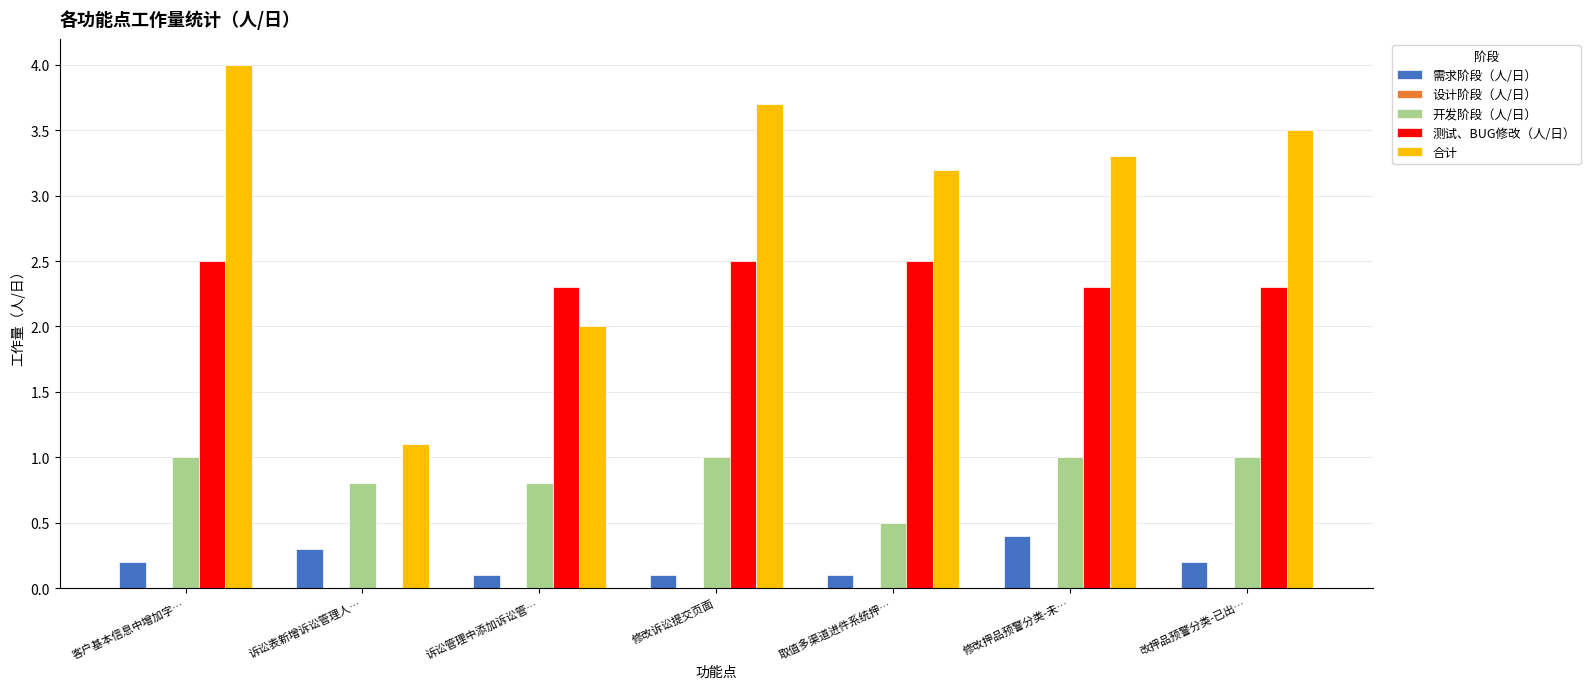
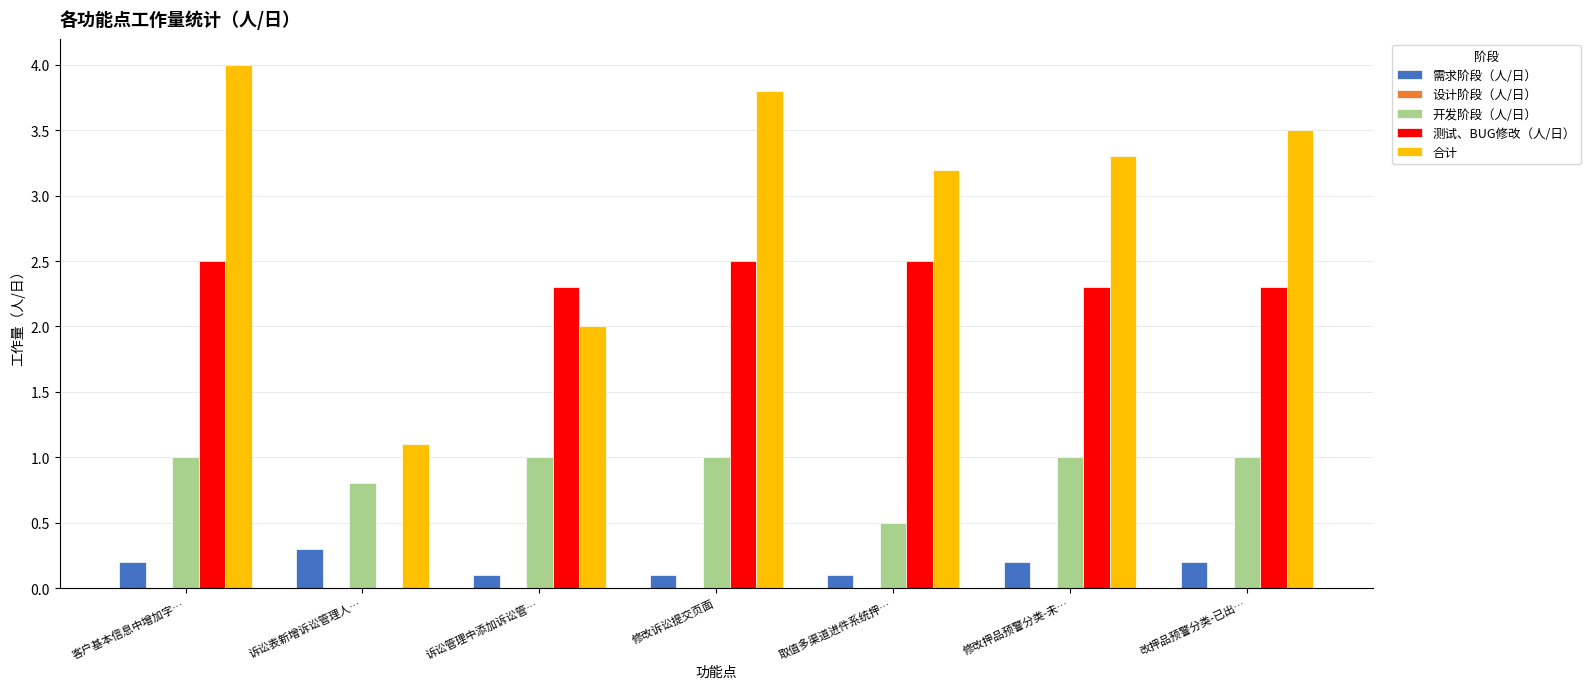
开发阶段（人/日）, 诉讼管理中添加诉讼管…: 0.8 -> 1.0
合计, 修改诉讼提交页面: 3.7 -> 3.8
需求阶段（人/日）, 修改押品预警分类-未…: 0.4 -> 0.2
